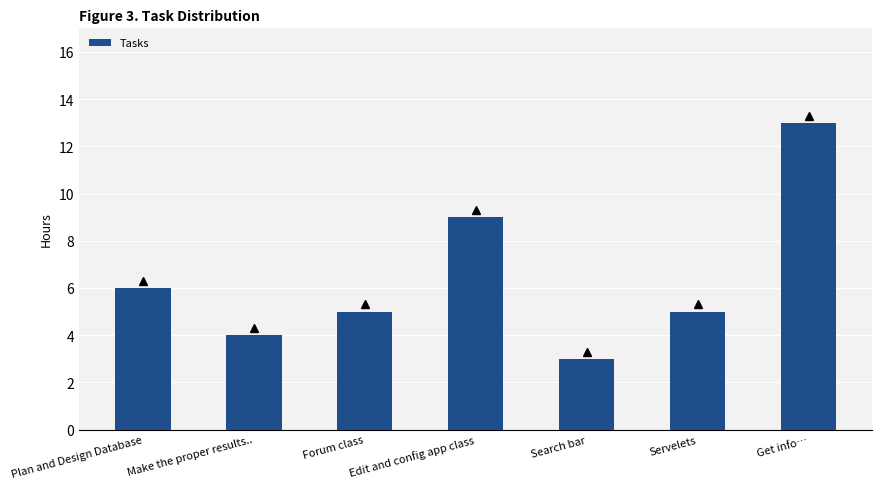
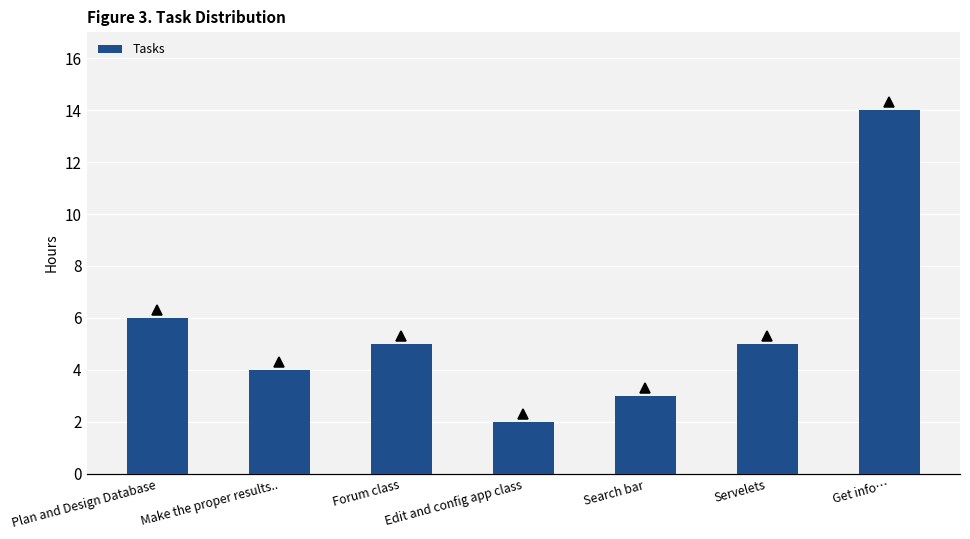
Tasks, Edit and config app class: 9 -> 2
Tasks, Get info…: 13 -> 14
